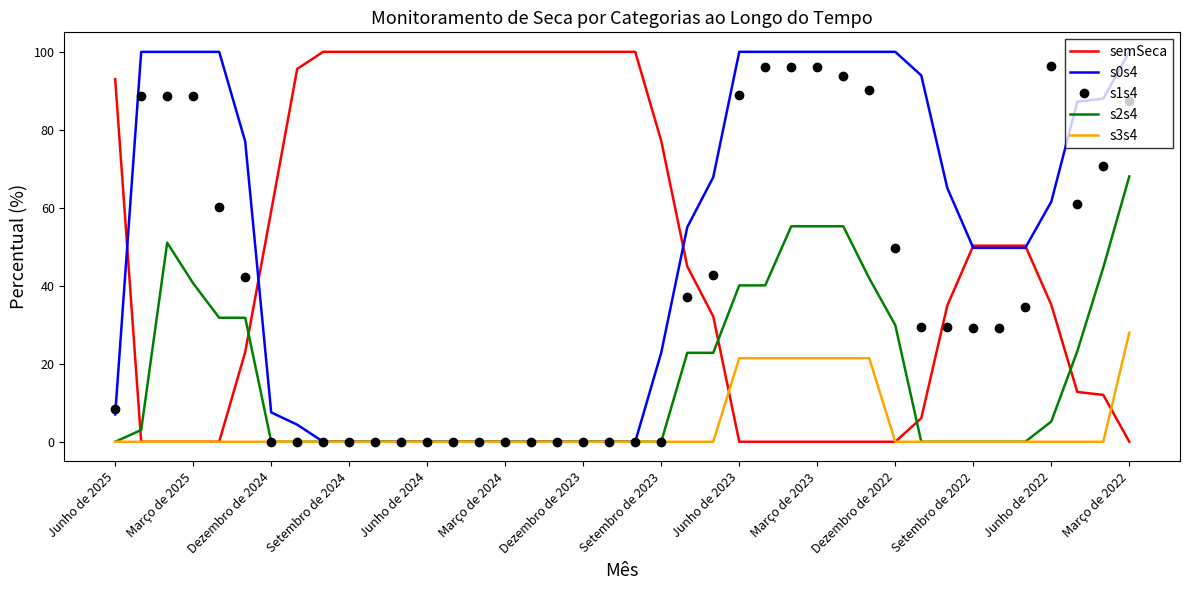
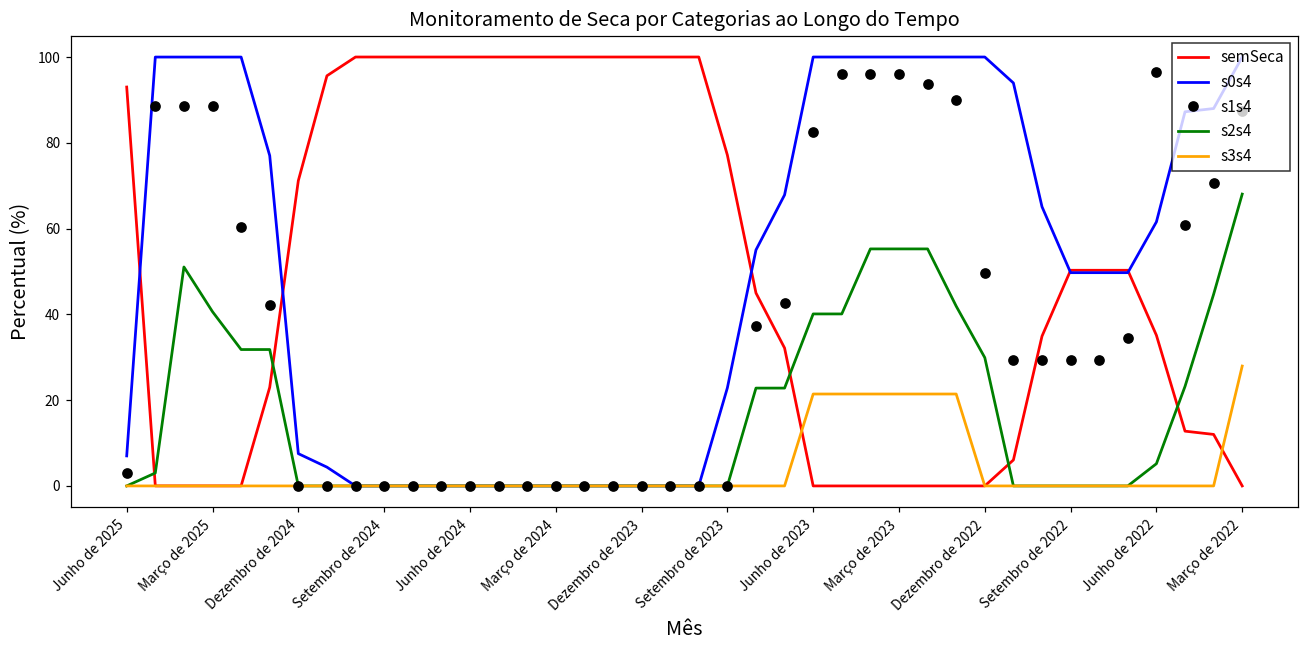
s1s4, Junho de 2025: 8 -> 3
semSeca, Dezembro de 2024: 59 -> 71
s1s4, Junho de 2023: 89 -> 83
